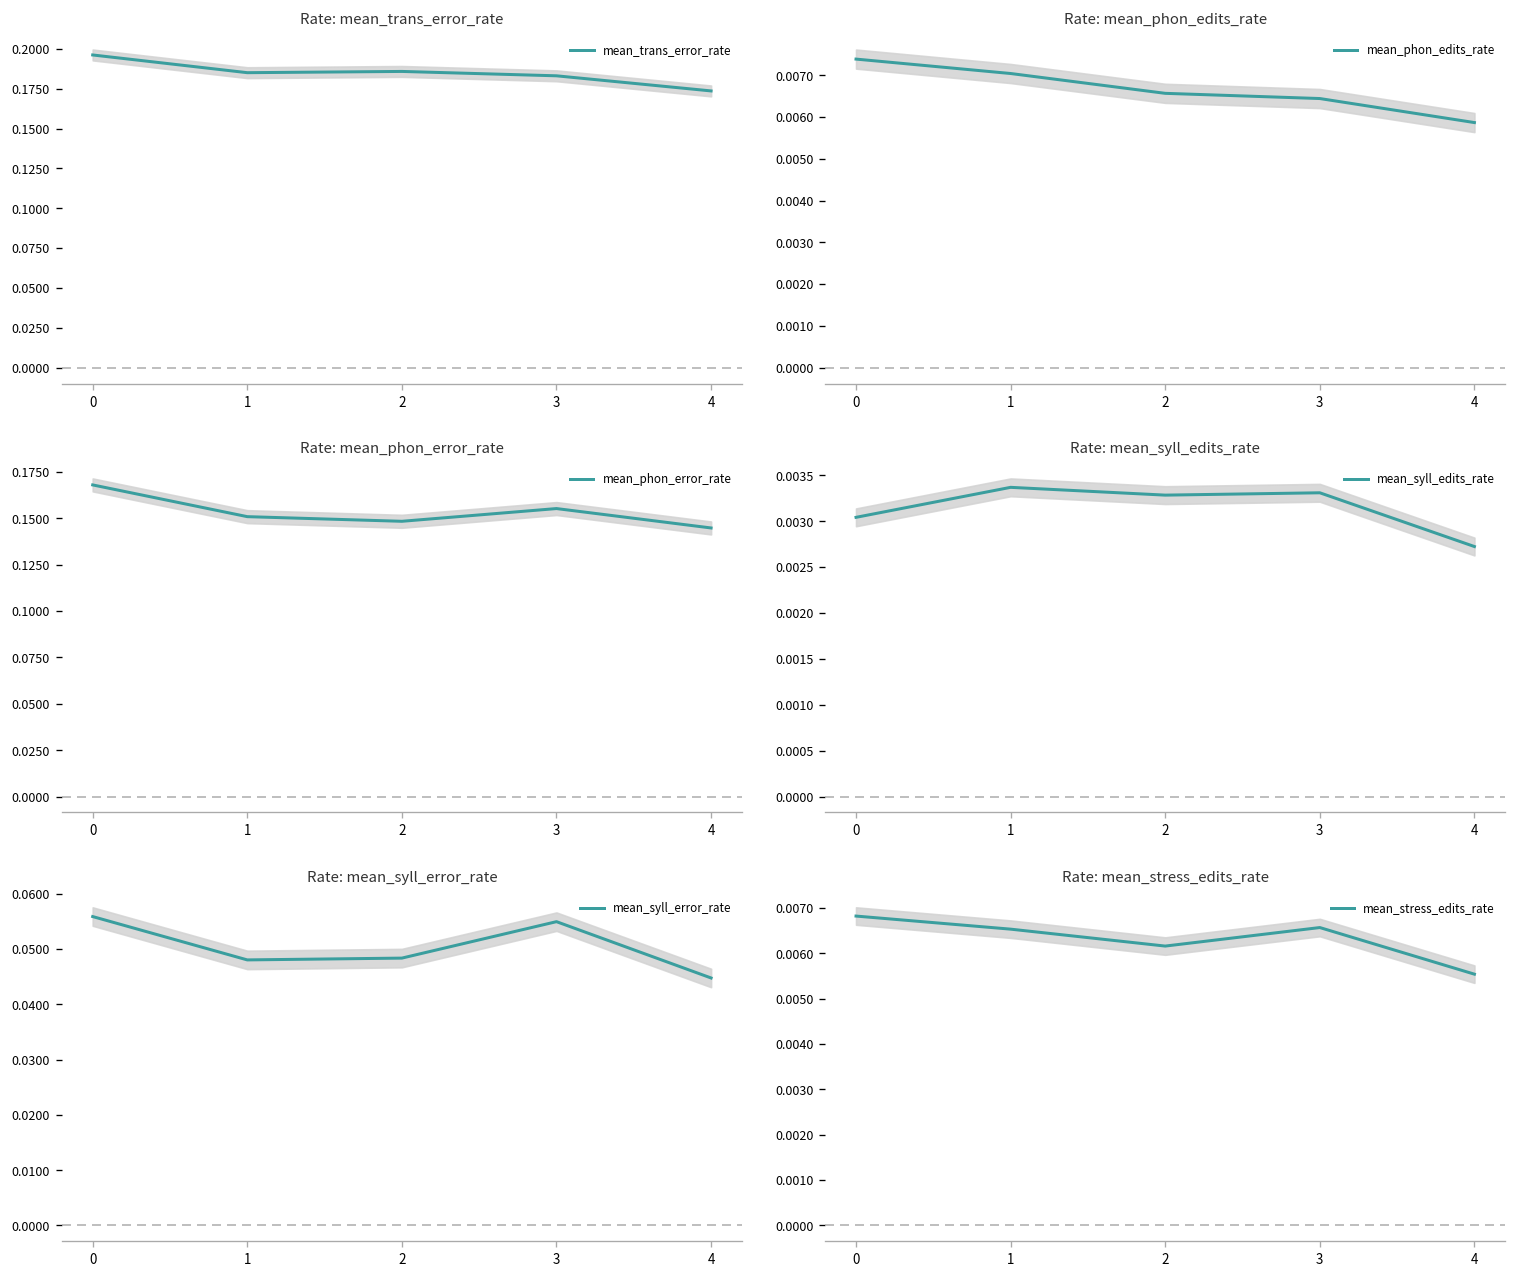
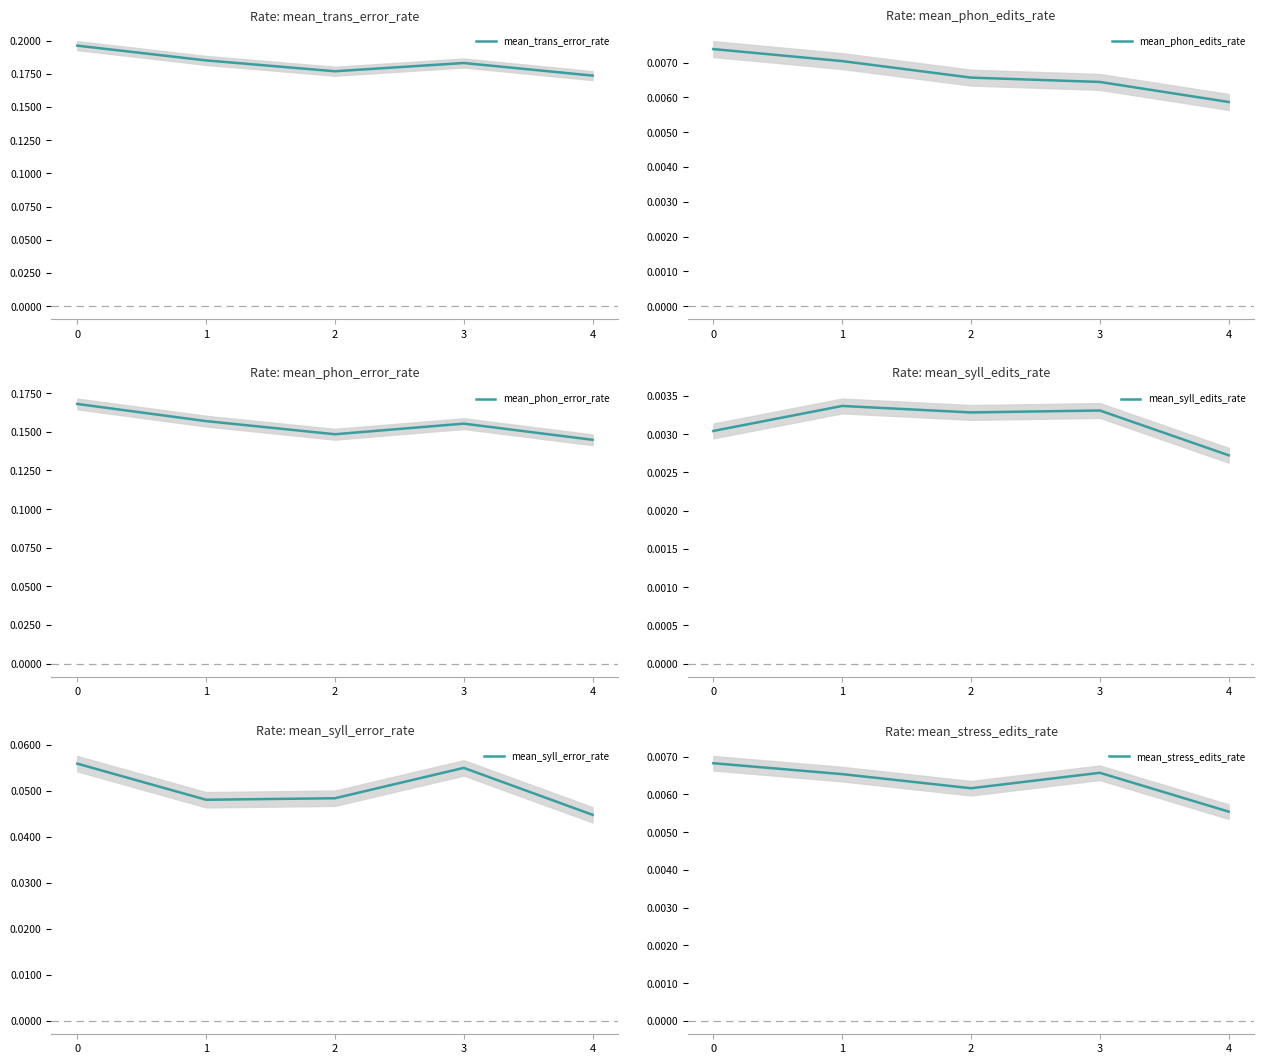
Rate: mean_trans_error_rate, mean_trans_error_rate, 2: 0.186 -> 0.177
Rate: mean_phon_error_rate, mean_phon_error_rate, 1: 0.151 -> 0.157
